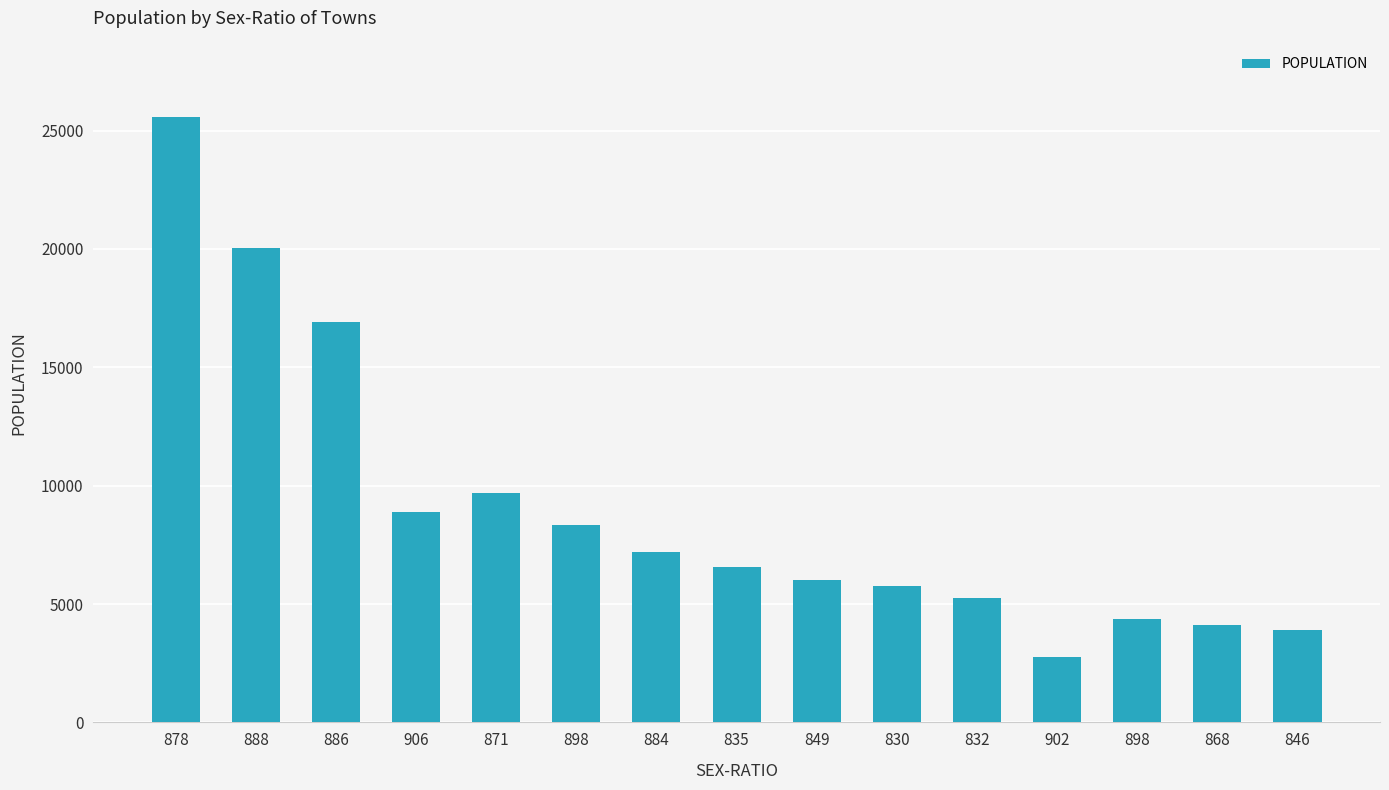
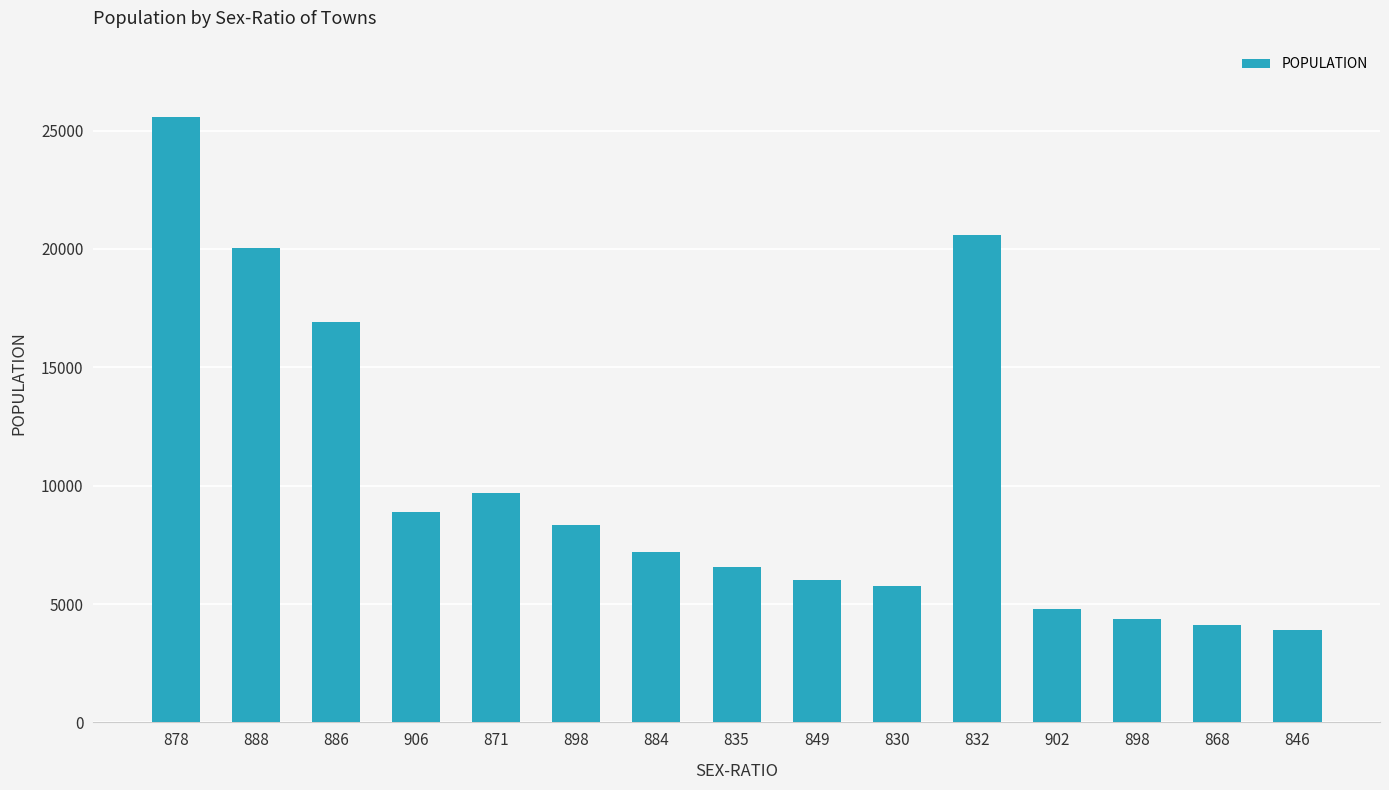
832: 5300 -> 20600
902: 2800 -> 4800
